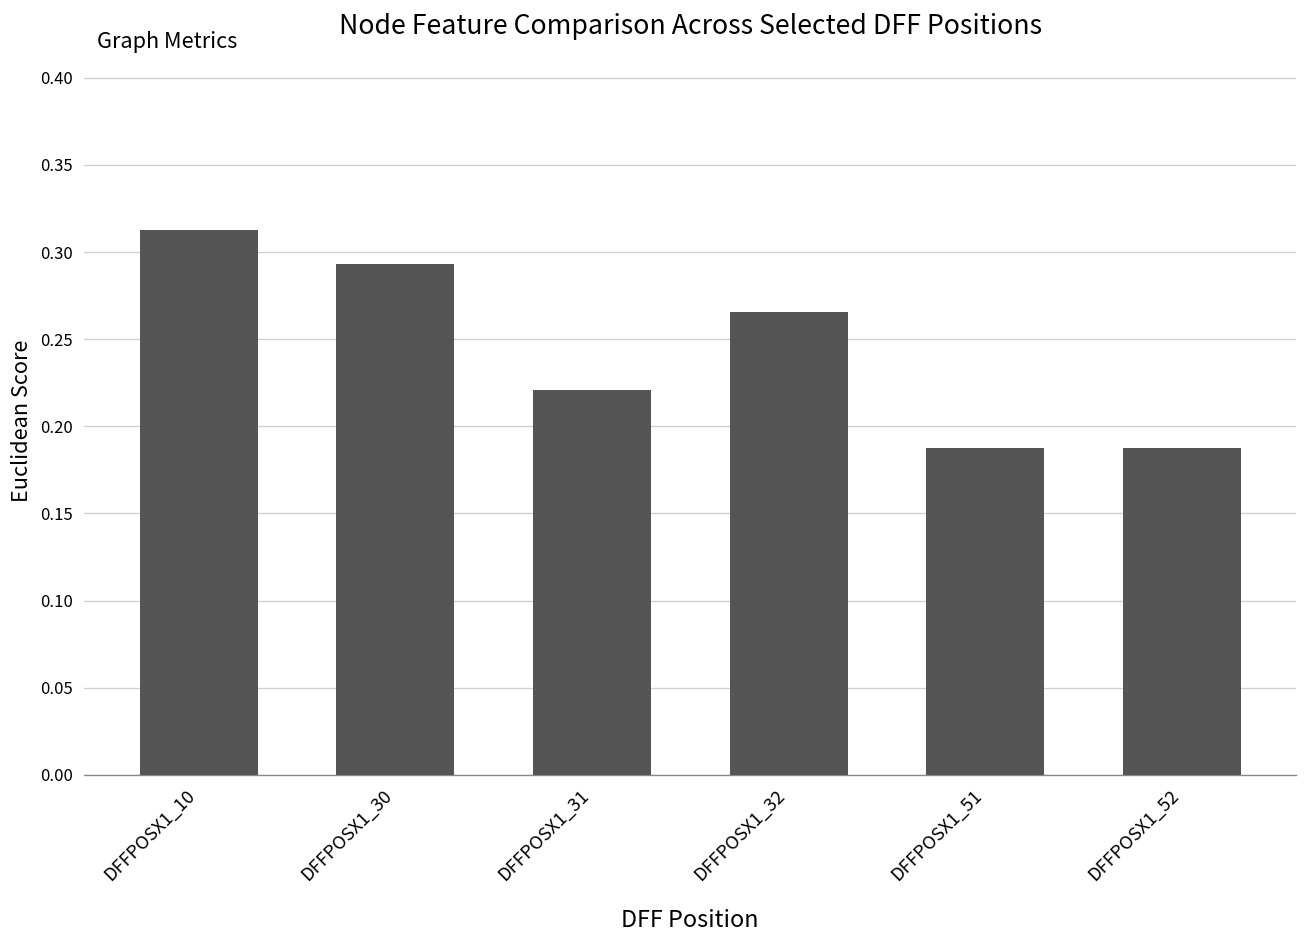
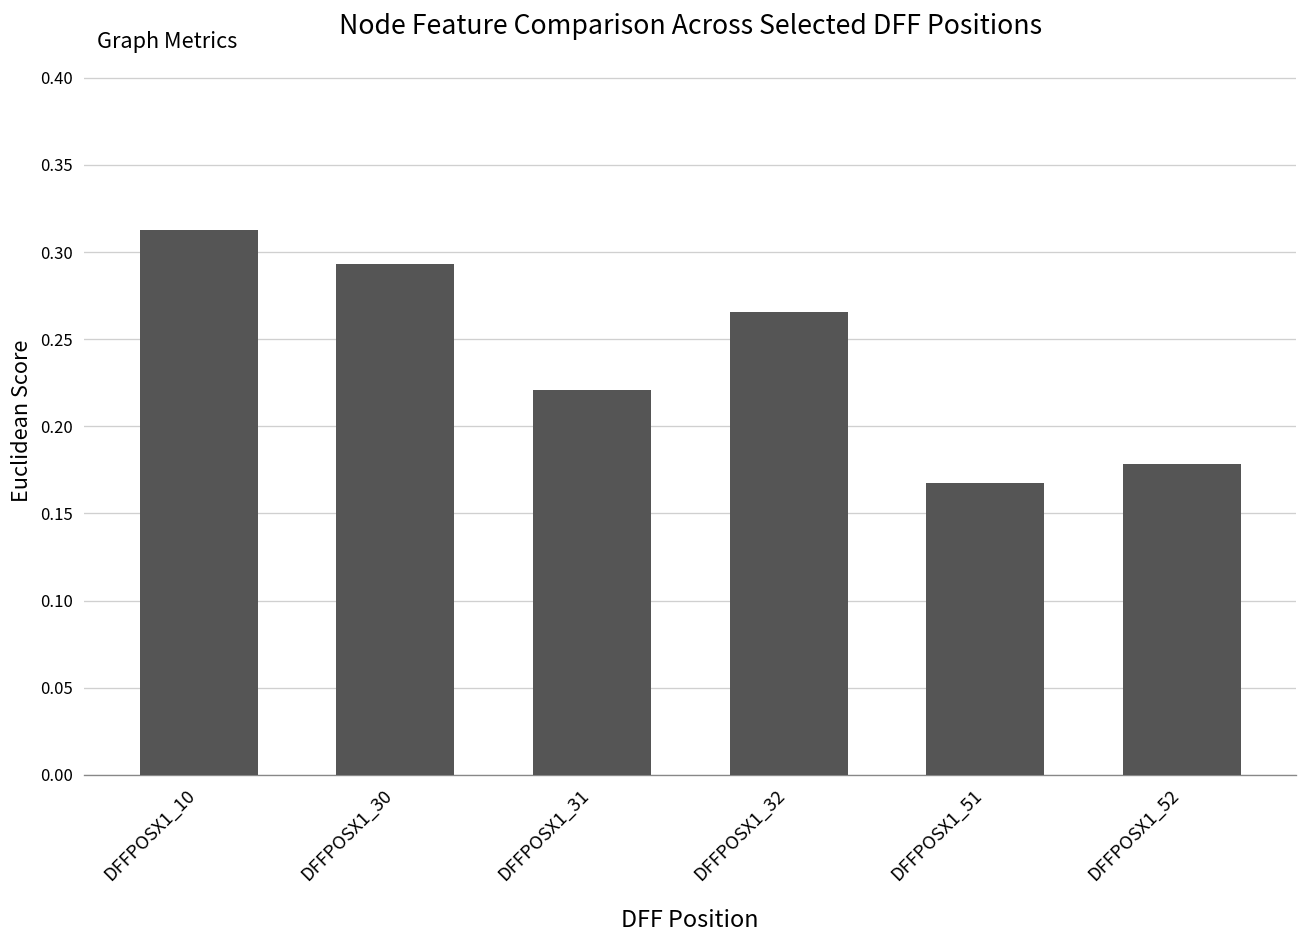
DFFPOSX1_51: 0.188 -> 0.167
DFFPOSX1_52: 0.188 -> 0.178
